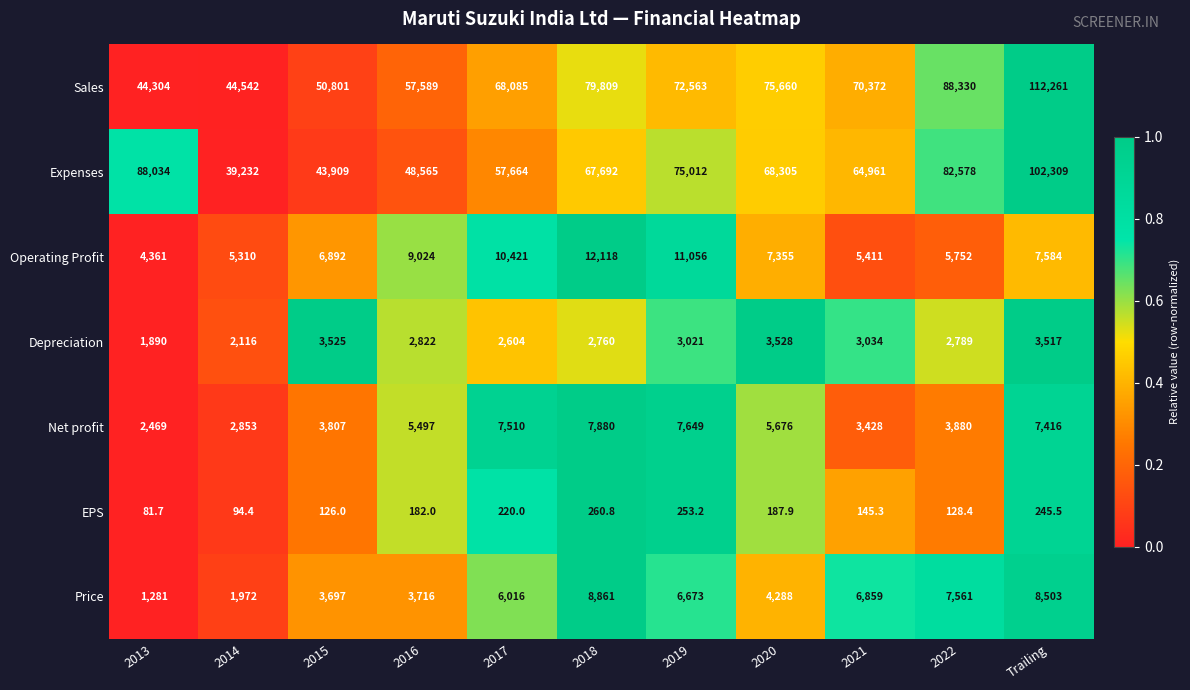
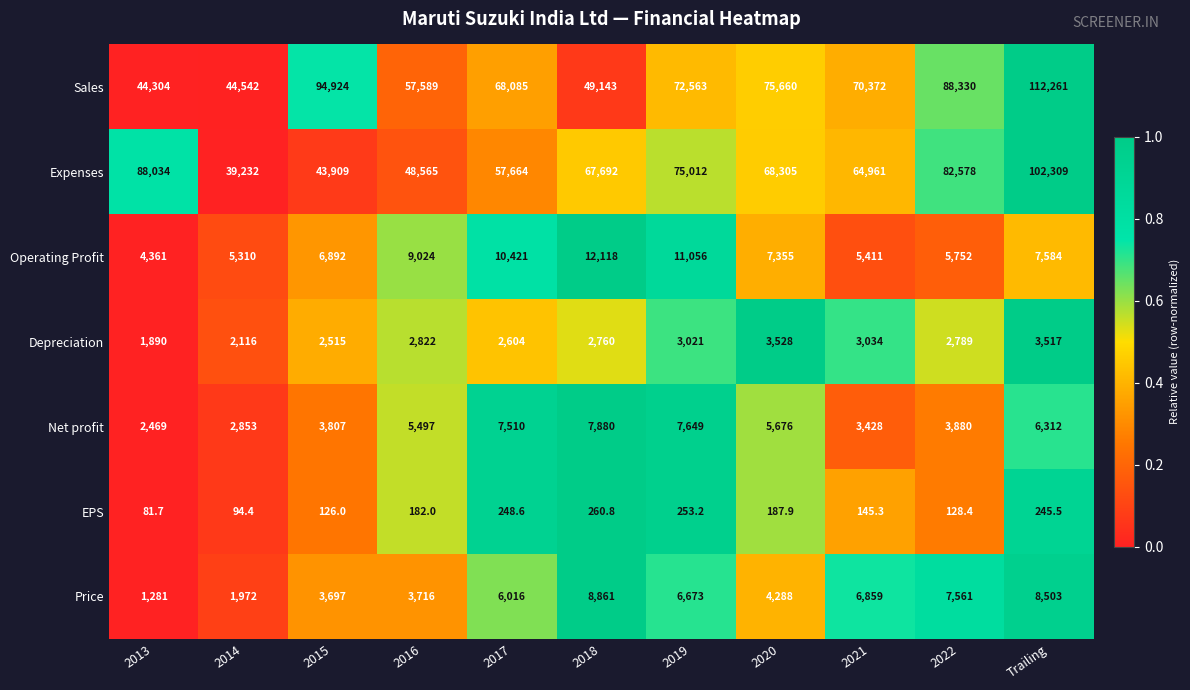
Sales, 2015: 50,801 -> 94,924
Sales, 2018: 79,809 -> 49,143
Depreciation, 2015: 3,525 -> 2,515
Net profit, Trailing: 7,416 -> 6,312
EPS, 2017: 220.0 -> 248.6
